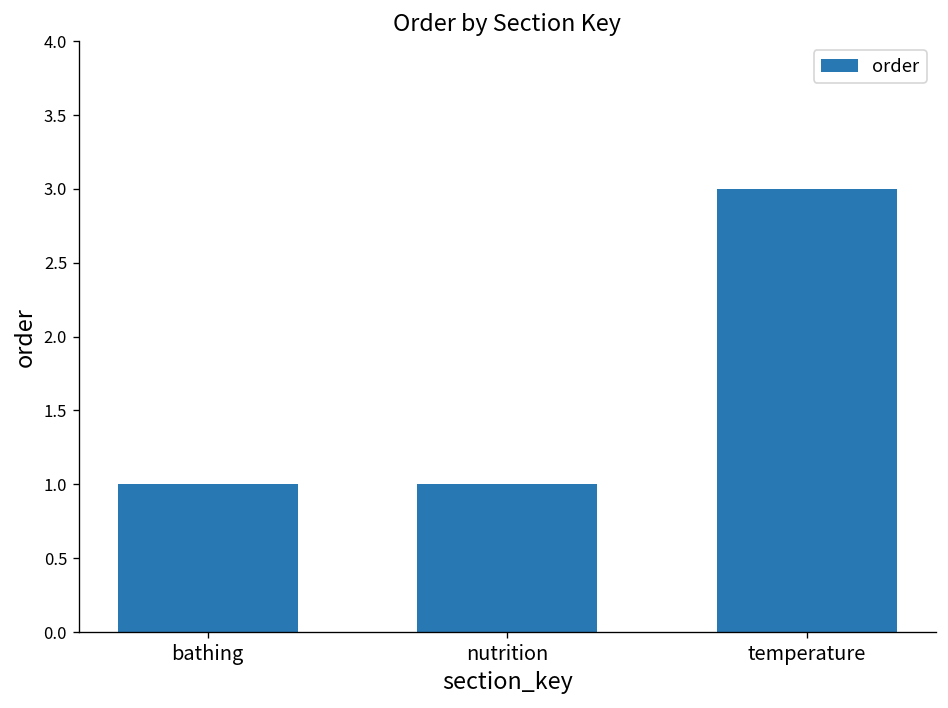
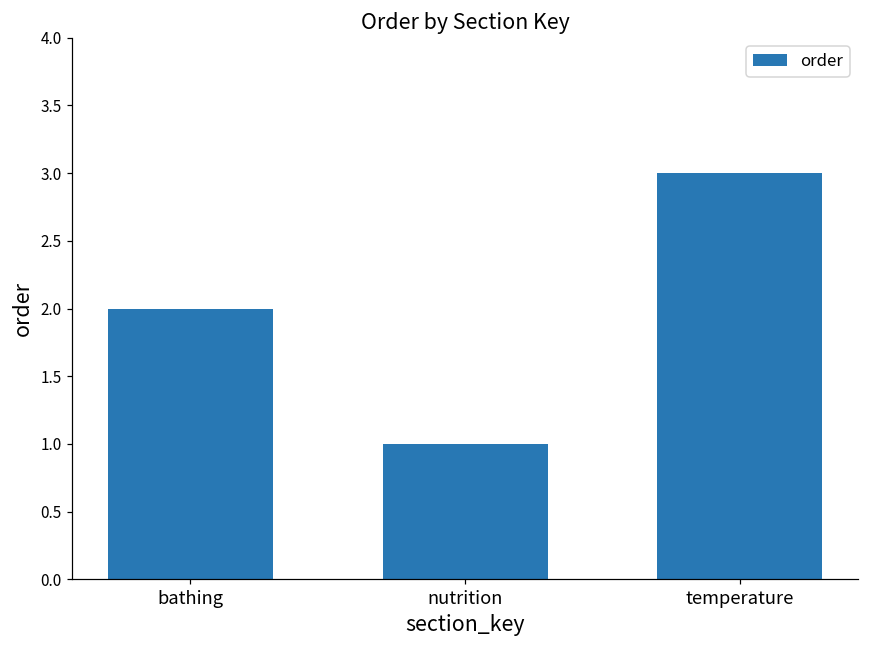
bathing: 1 -> 2
